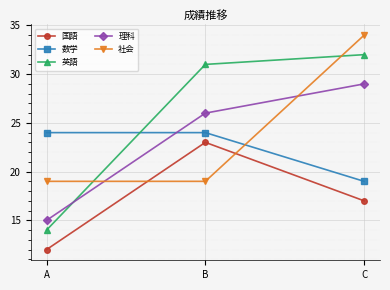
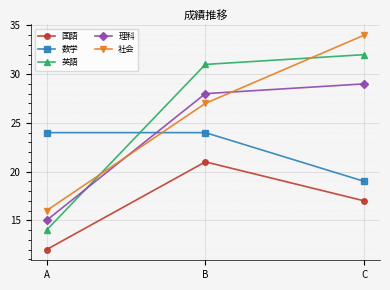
社会, A: 19 -> 16
国語, B: 23 -> 21
理科, B: 26 -> 28
社会, B: 19 -> 27
